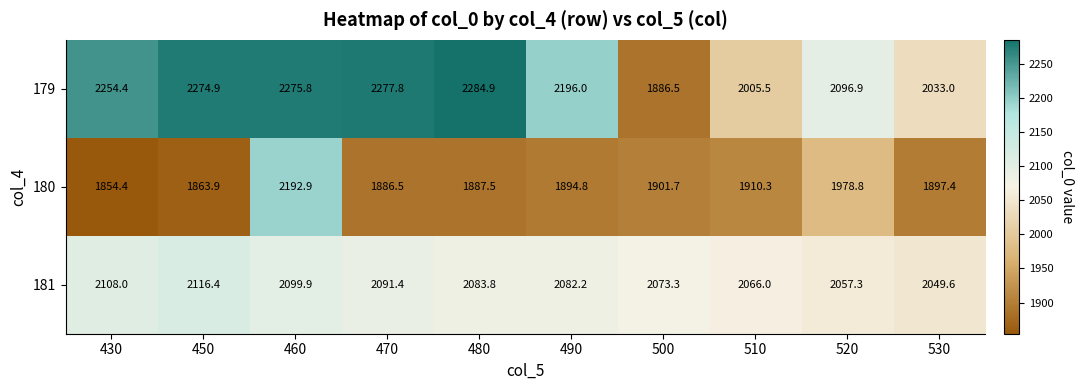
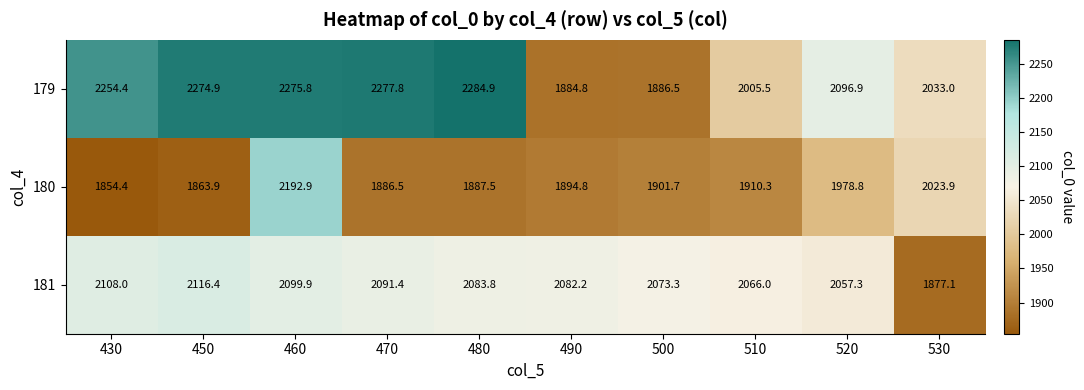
179, 490: 2196.0 -> 1884.8
180, 530: 1897.4 -> 2023.9
181, 530: 2049.6 -> 1877.1
